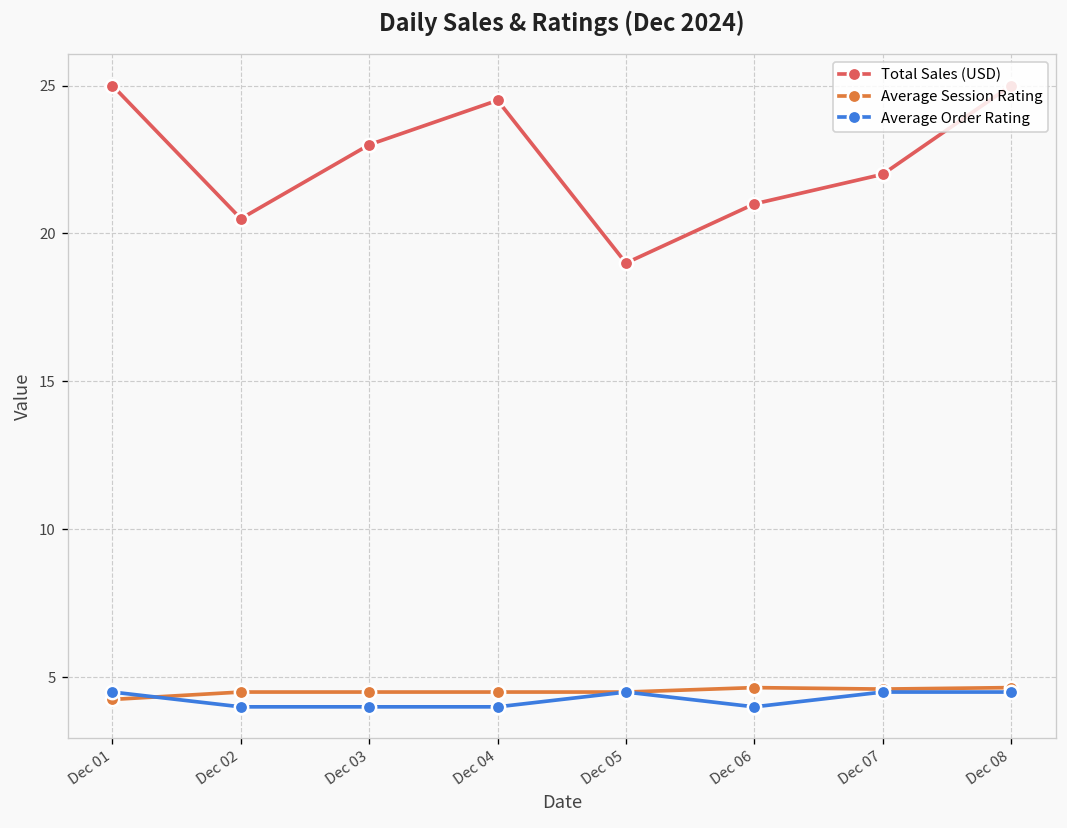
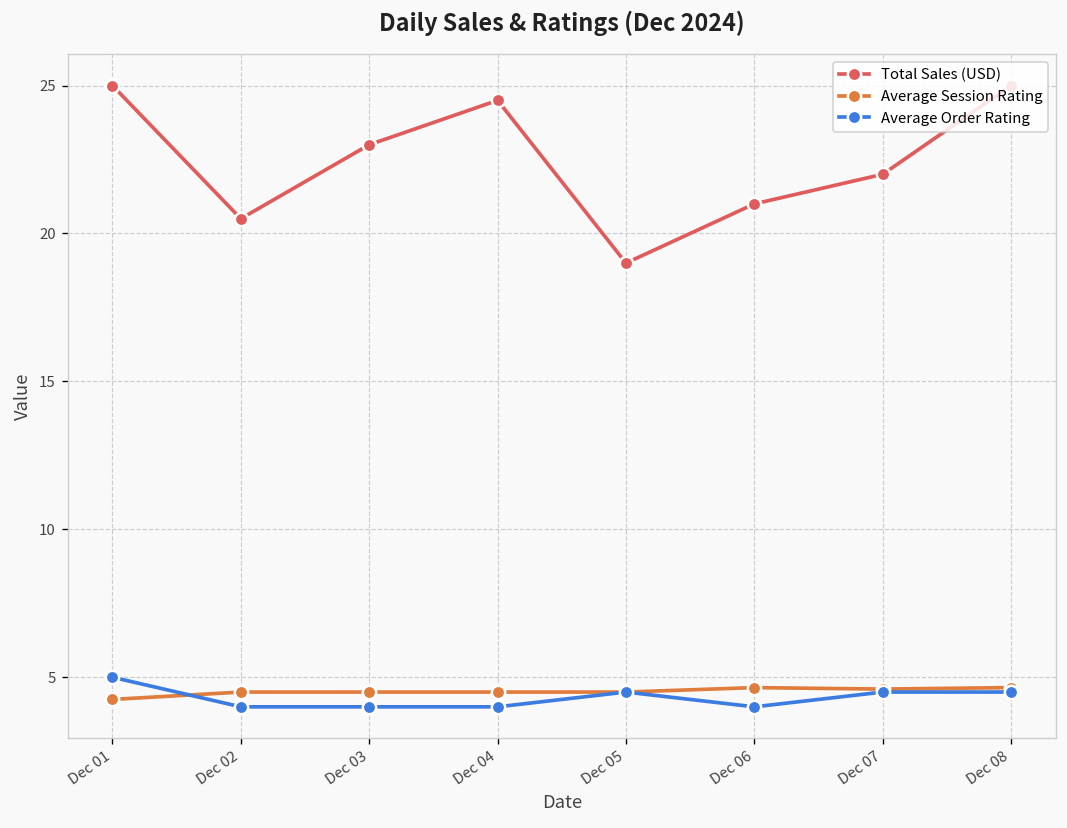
Average Order Rating, Dec 01: 4.5 -> 5.0
